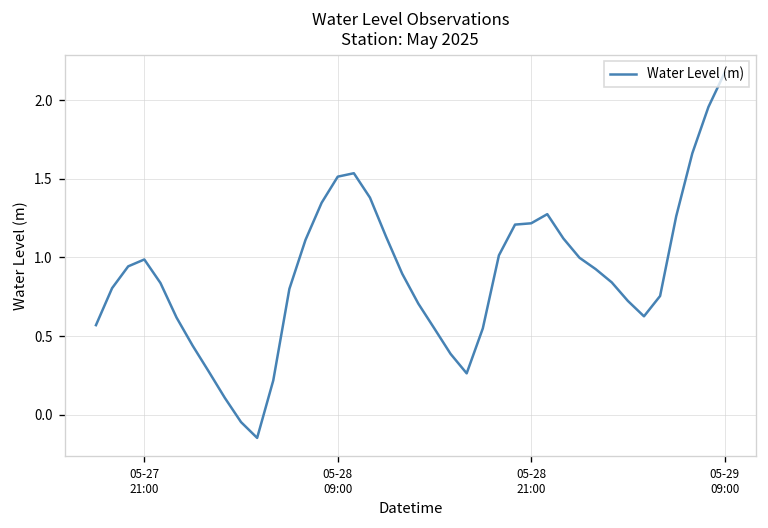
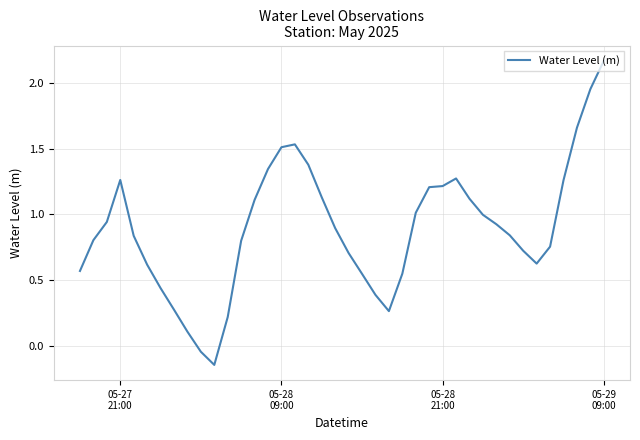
05-27 21:00: 0.99 -> 1.26
